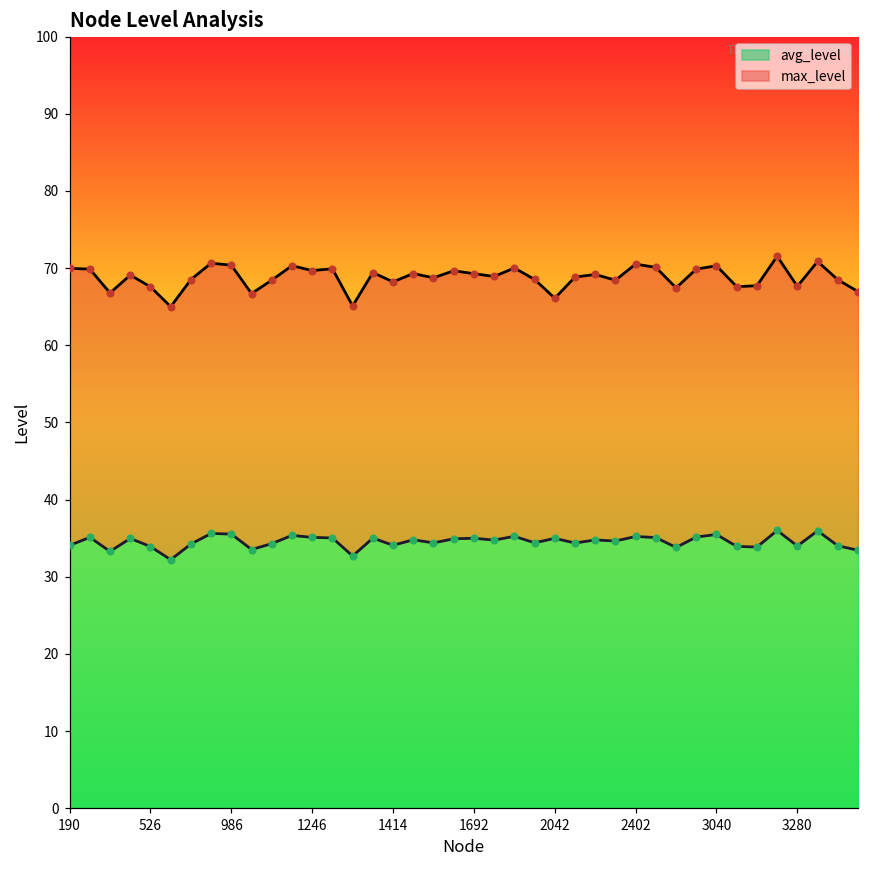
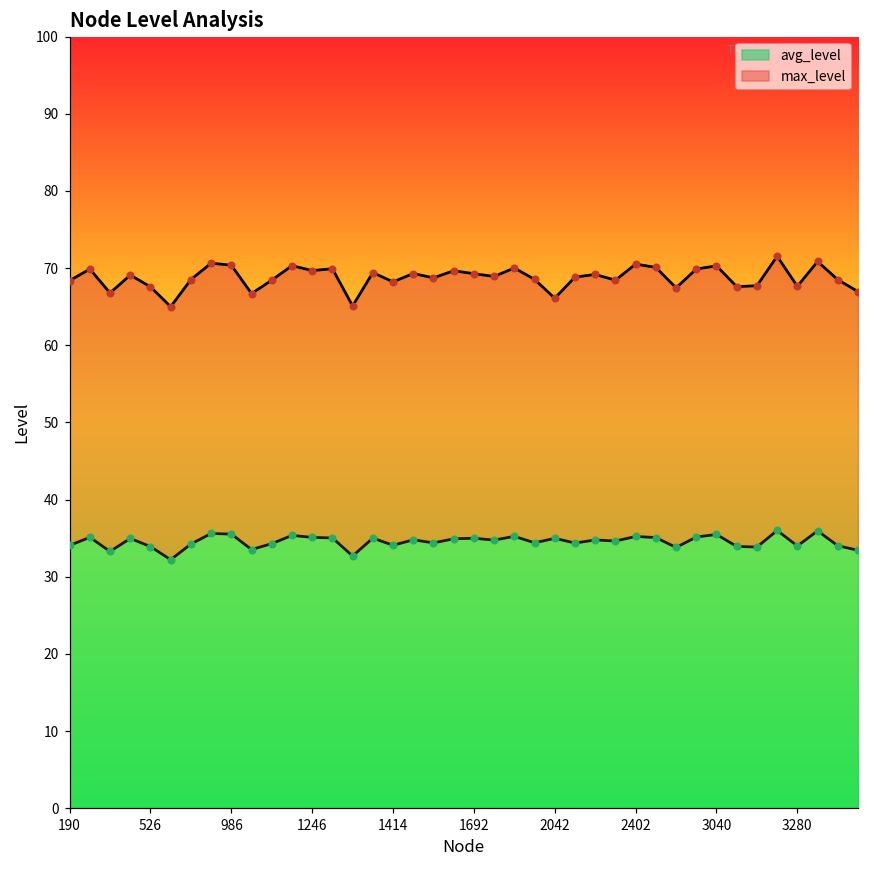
max_level, 190: 70 -> 68
